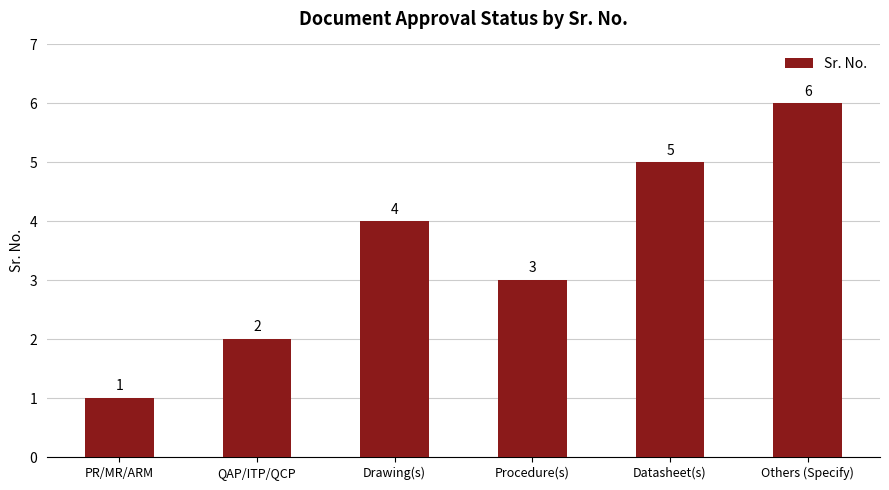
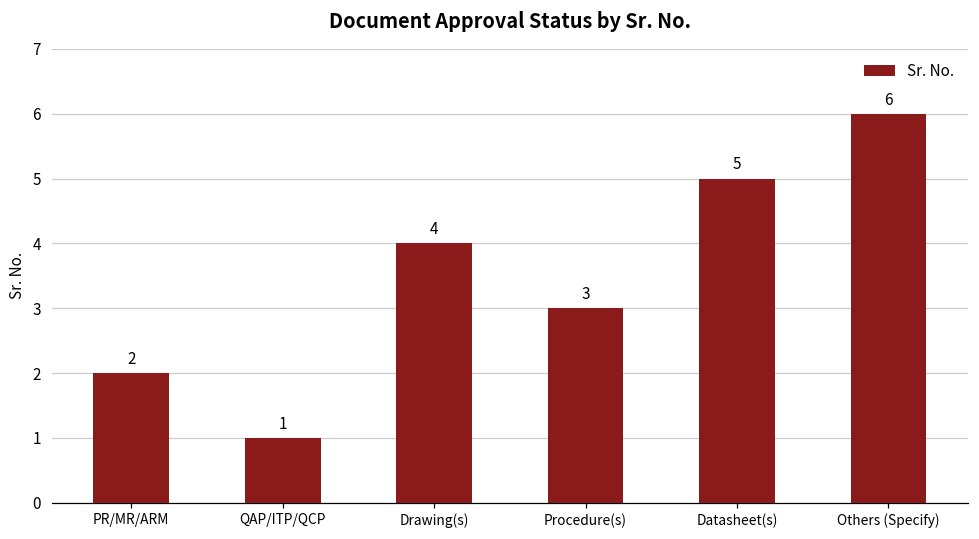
PR/MR/ARM: 1 -> 2
QAP/ITP/QCP: 2 -> 1
